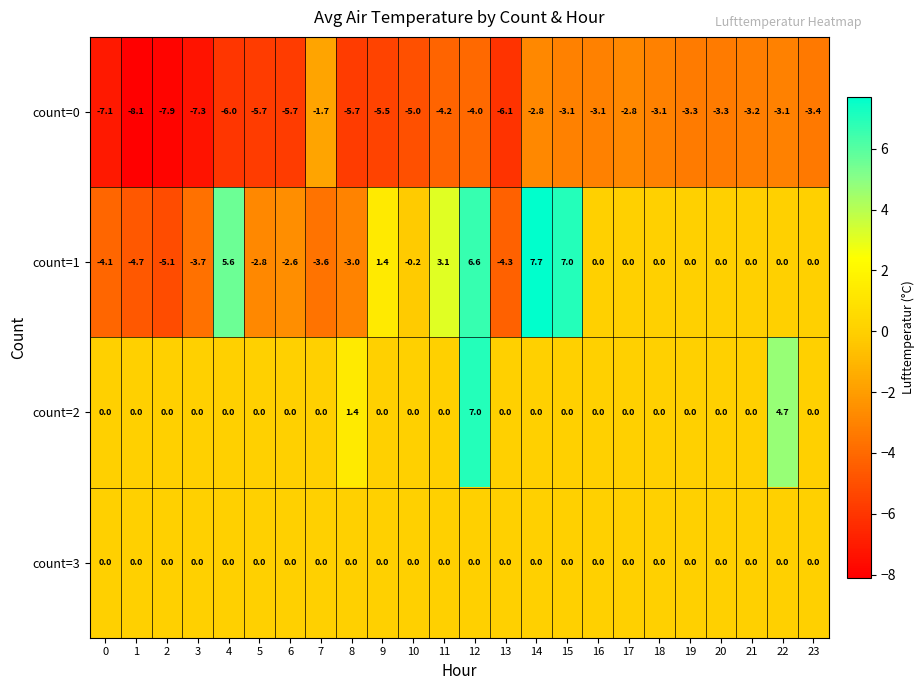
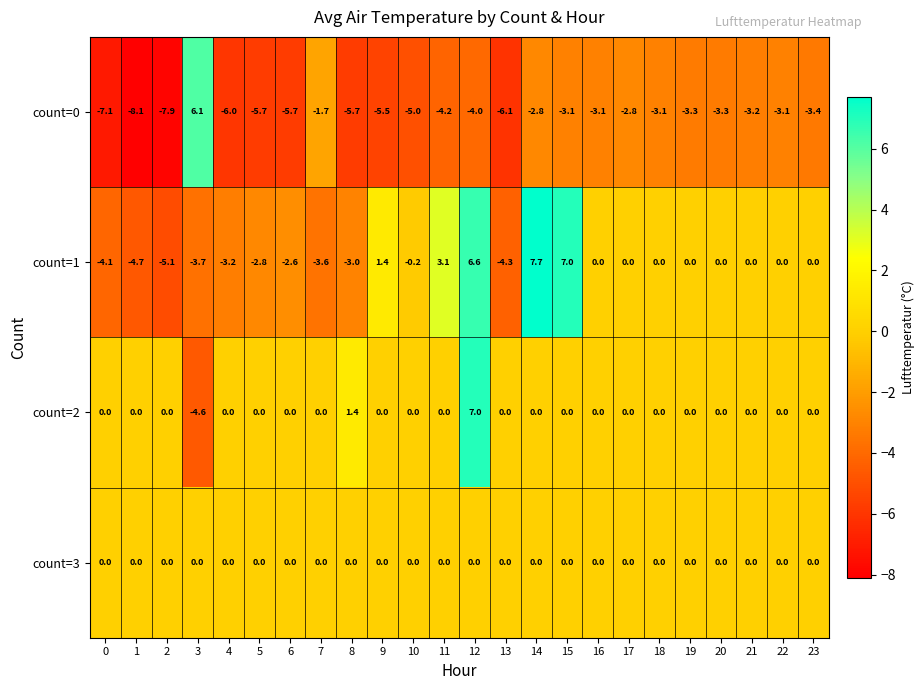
count=0, 3: -7.3 -> 6.1
count=1, 4: 5.6 -> -3.2
count=2, 3: 0.0 -> -4.6
count=2, 22: 4.7 -> 0.0
